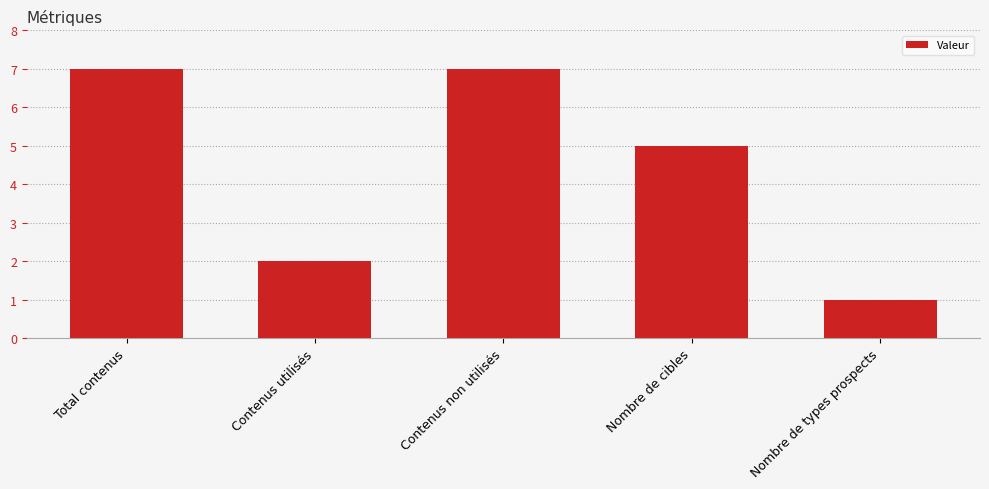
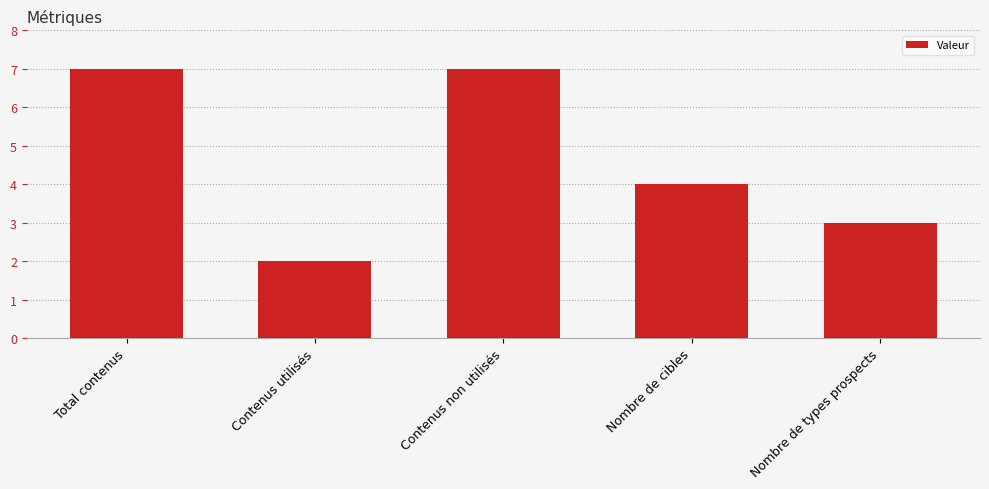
Nombre de cibles: 5 -> 4
Nombre de types prospects: 1 -> 3
